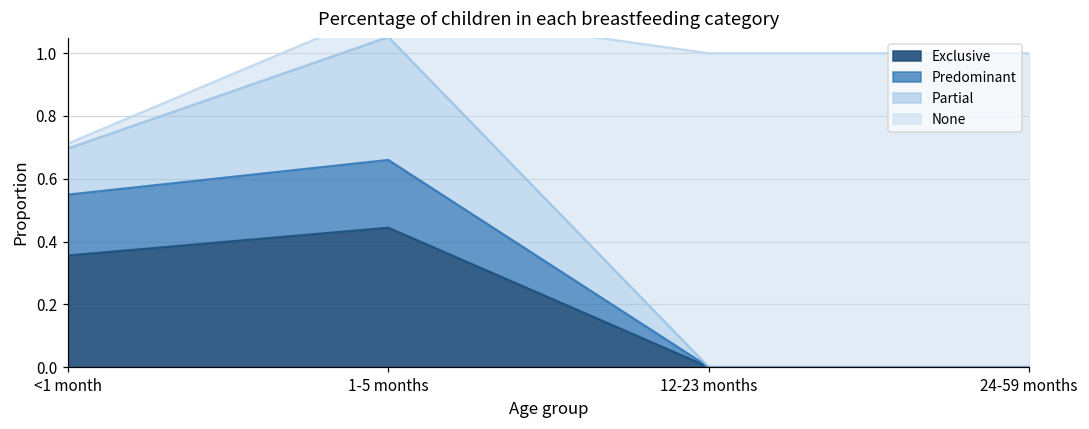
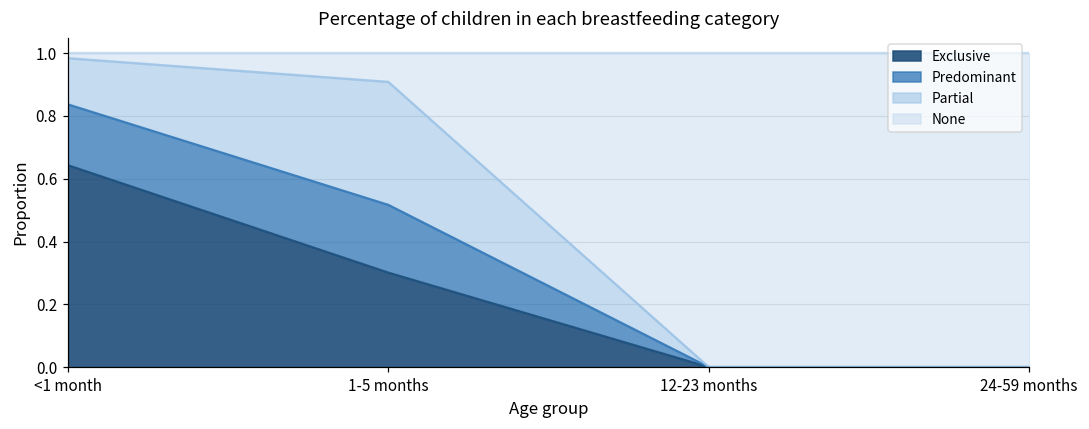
Exclusive, <1 month: 0.36 -> 0.64
Exclusive, 1-5 months: 0.44 -> 0.30
